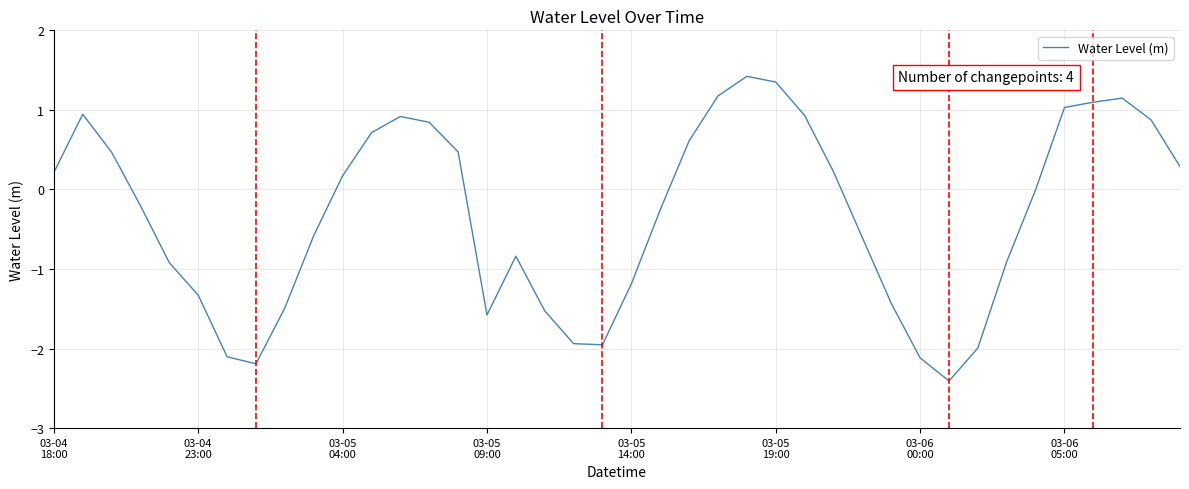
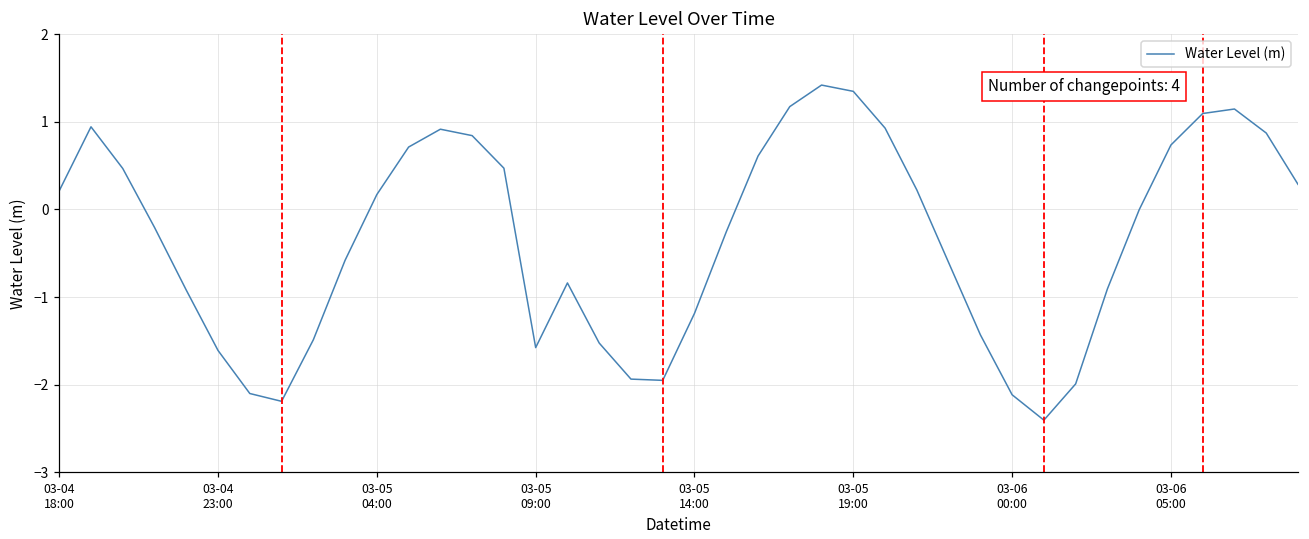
03-04 23:00: -1.3 -> -1.6
03-06 05:00: 1.0 -> 0.7
